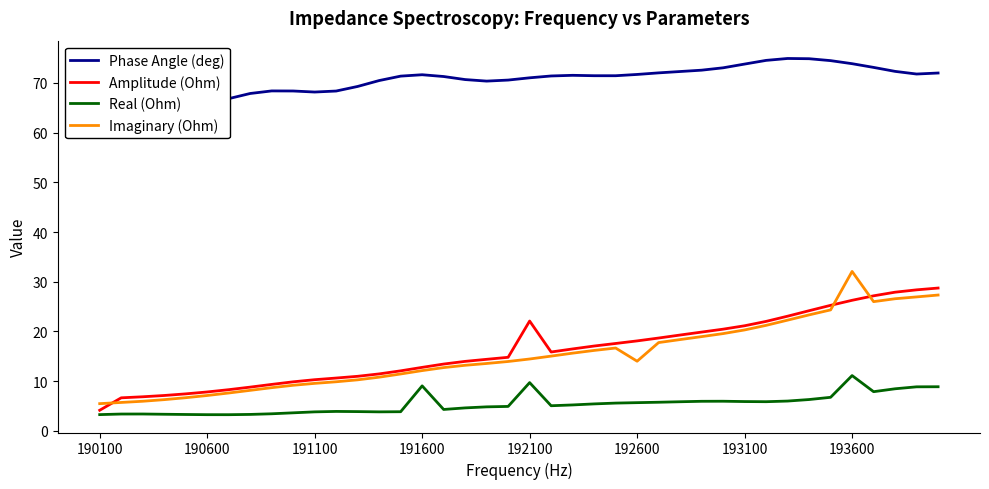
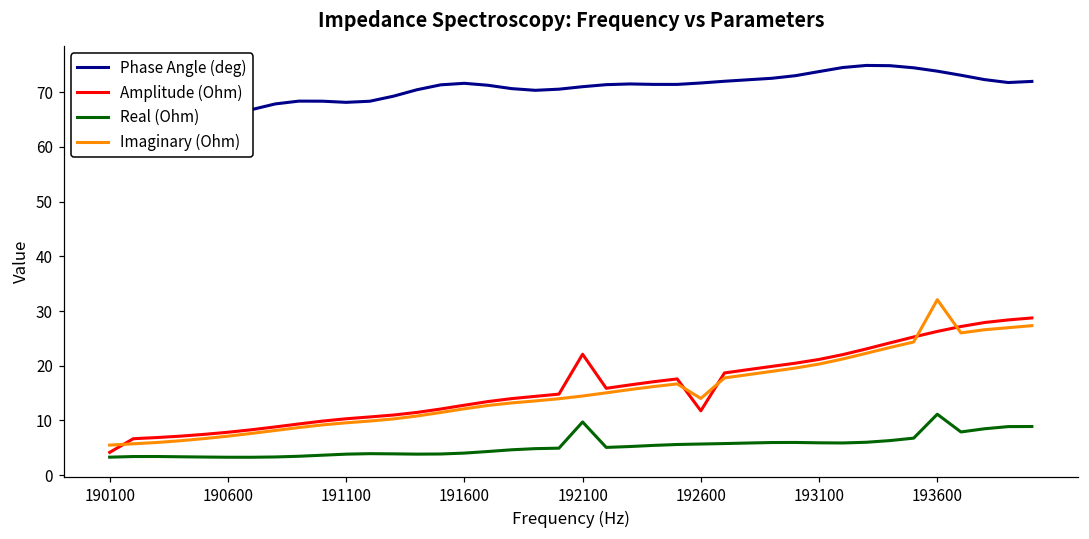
Real (Ohm), 191600: 9 -> 4
Amplitude (Ohm), 192600: 18 -> 12
